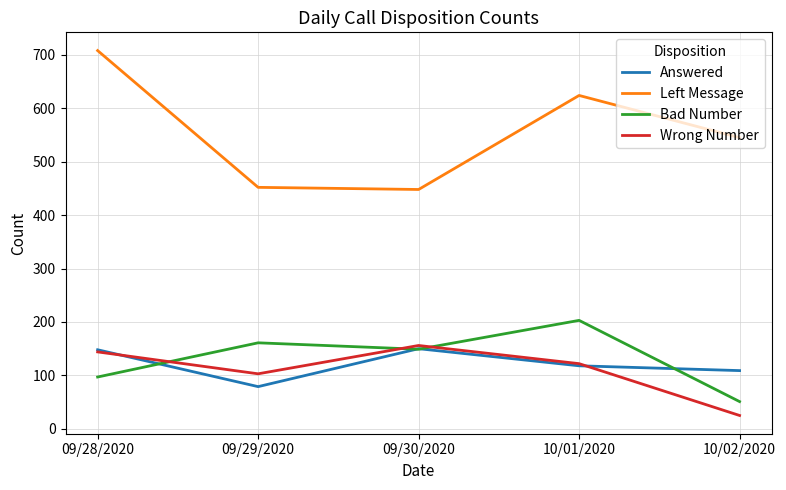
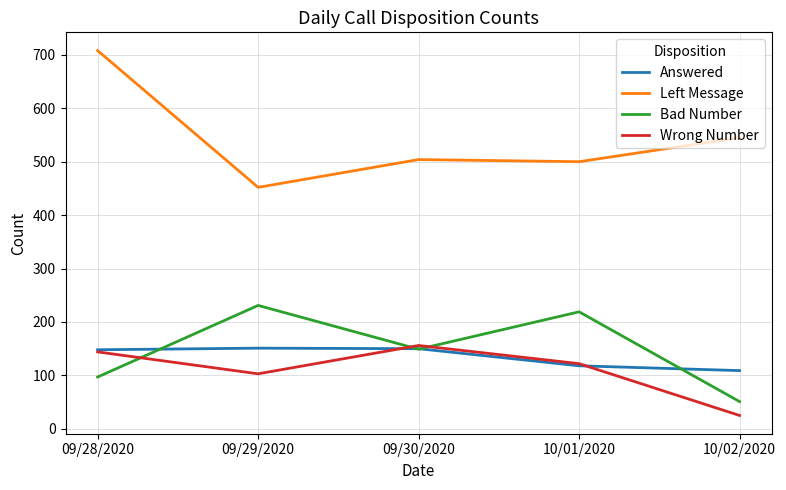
Answered, 09/29/2020: 80 -> 150
Bad Number, 09/29/2020: 160 -> 230
Left Message, 09/30/2020: 450 -> 500
Left Message, 10/01/2020: 620 -> 500
Bad Number, 10/01/2020: 200 -> 220
